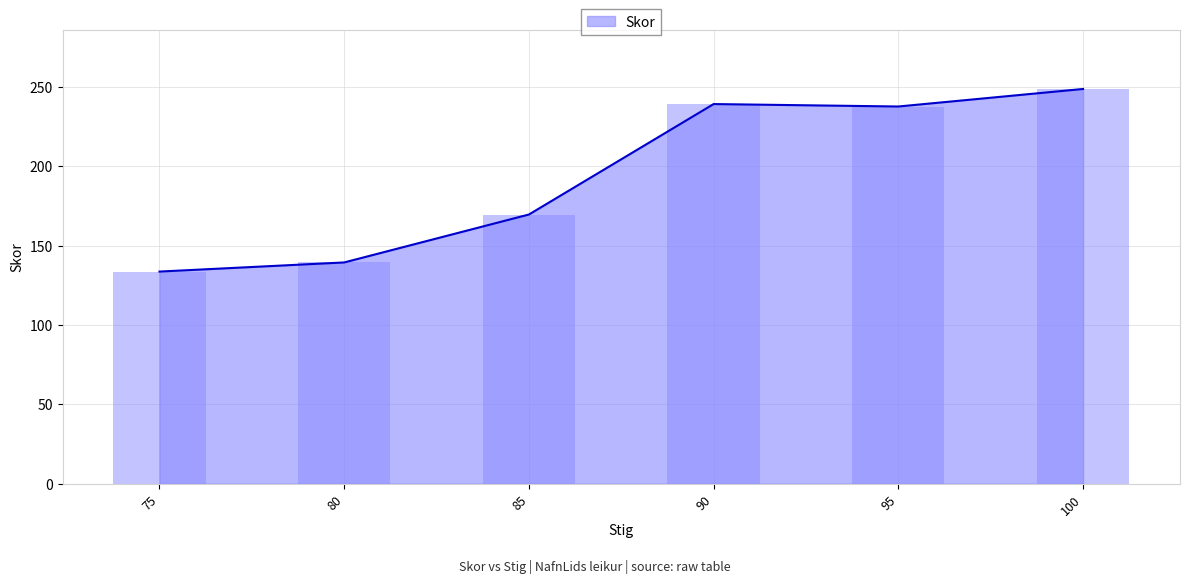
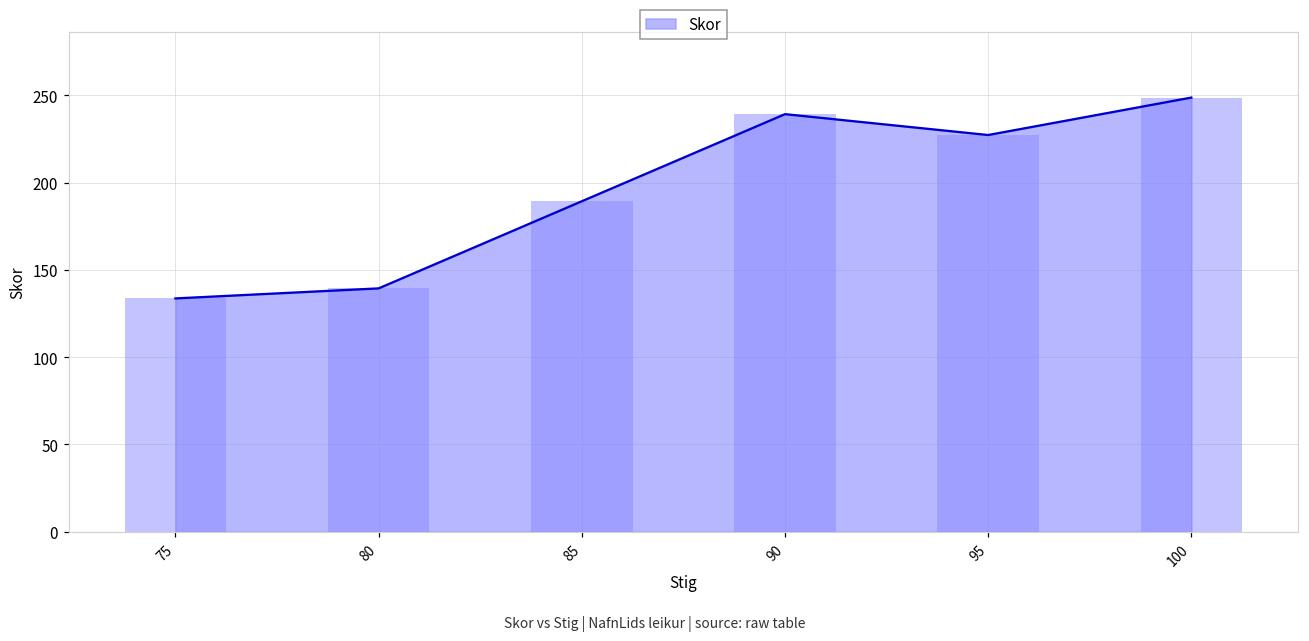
85: 170 -> 189
95: 238 -> 227
